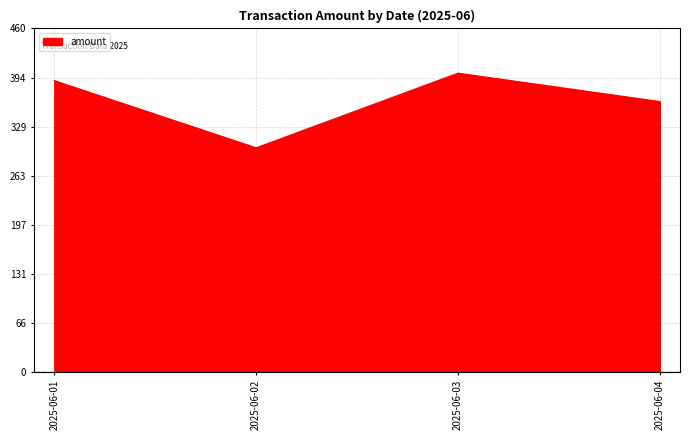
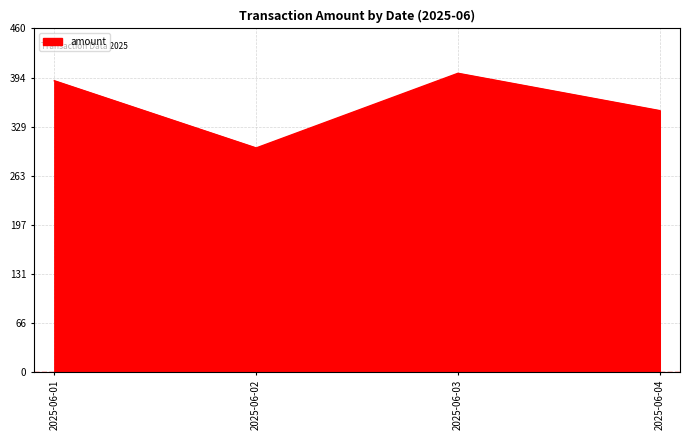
2025-06-04: 360 -> 350
